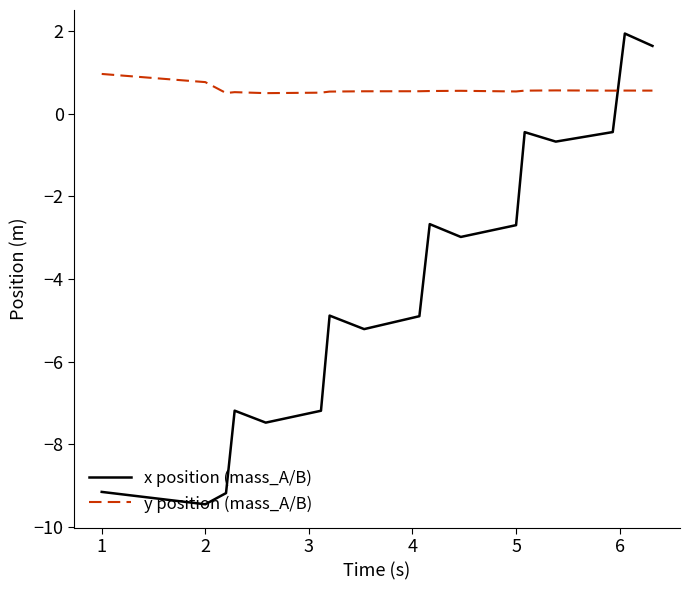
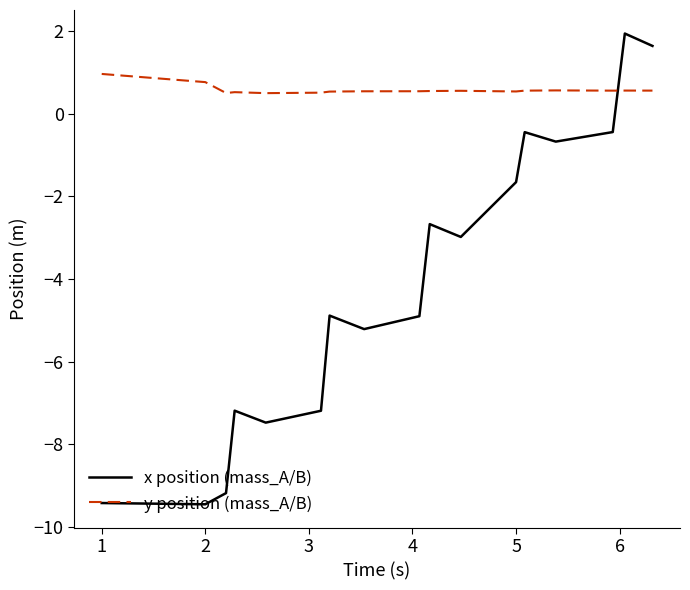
x position (mass_A/B), 1: -9.2 -> -9.4
x position (mass_A/B), 5: -2.7 -> -1.7
